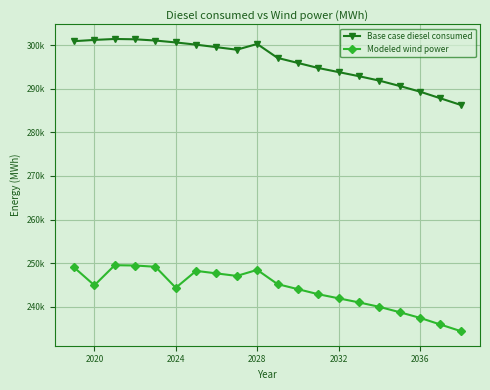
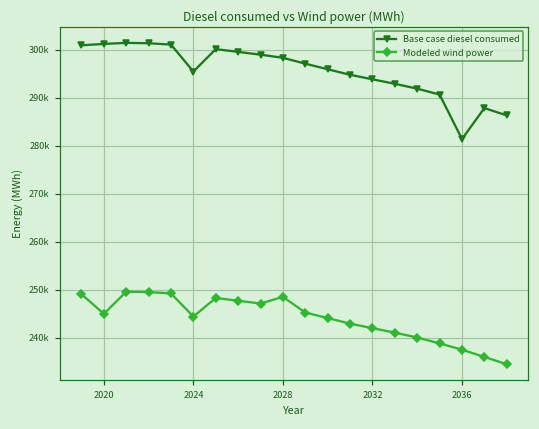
Base case diesel consumed, 2024: 301000 -> 295000
Base case diesel consumed, 2028: 300000 -> 298000
Base case diesel consumed, 2036: 289000 -> 281000
